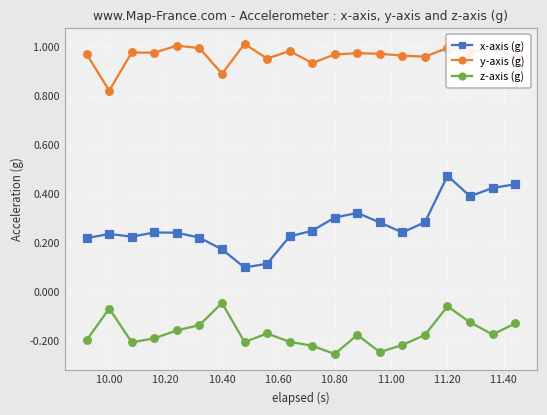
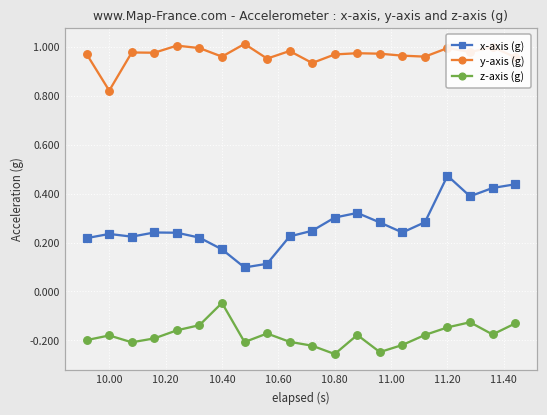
z-axis (g), 10.00: -0.07 -> -0.18
y-axis (g), 10.40: 0.89 -> 0.96
z-axis (g), 11.20: -0.06 -> -0.15
